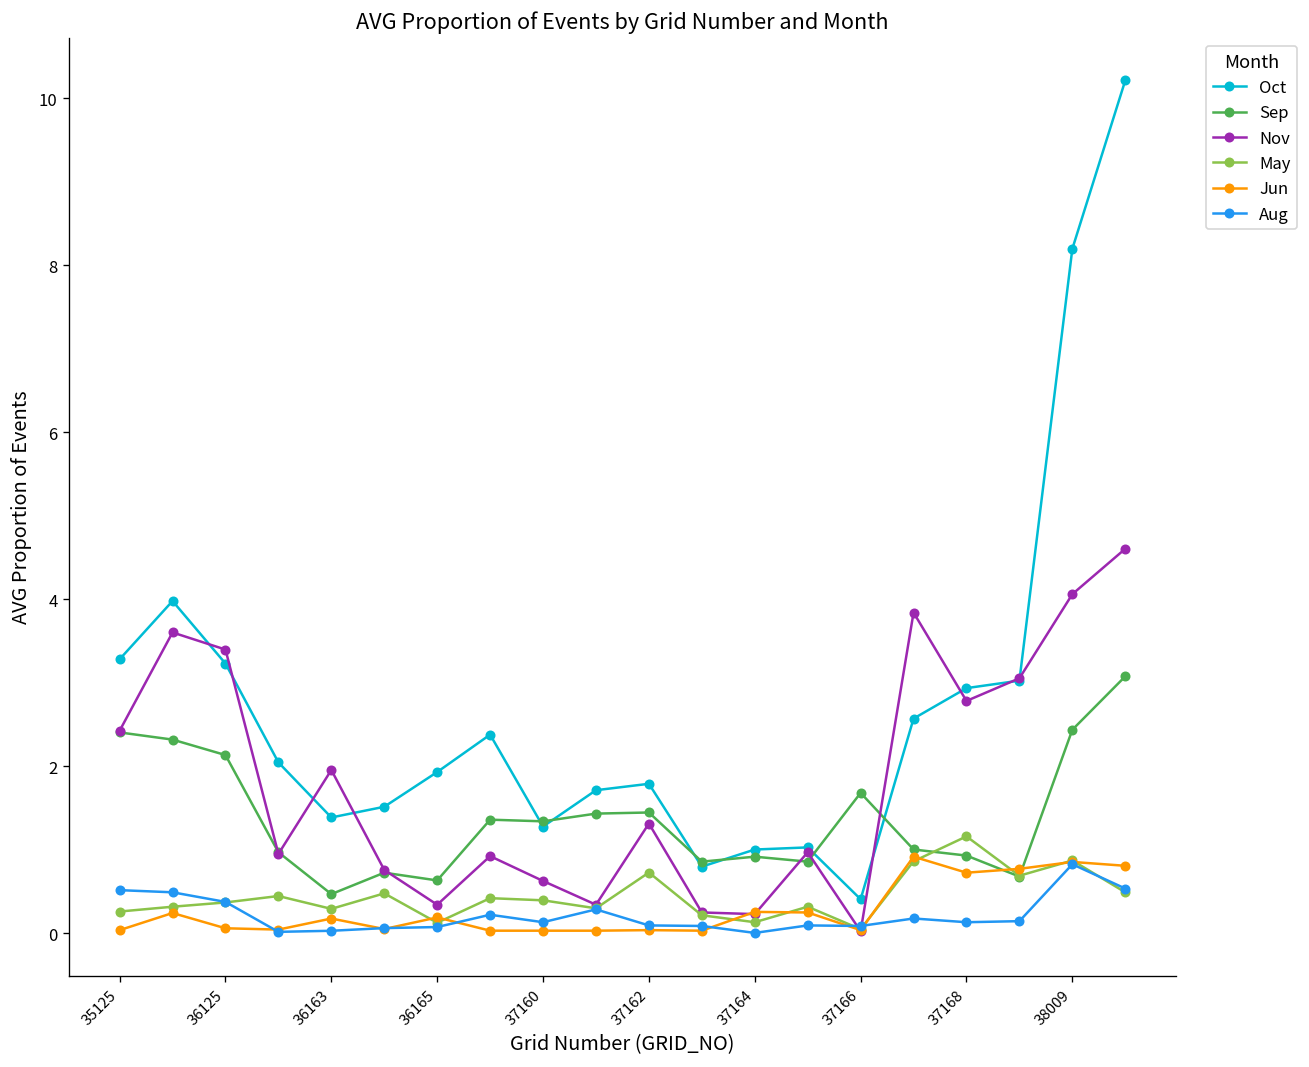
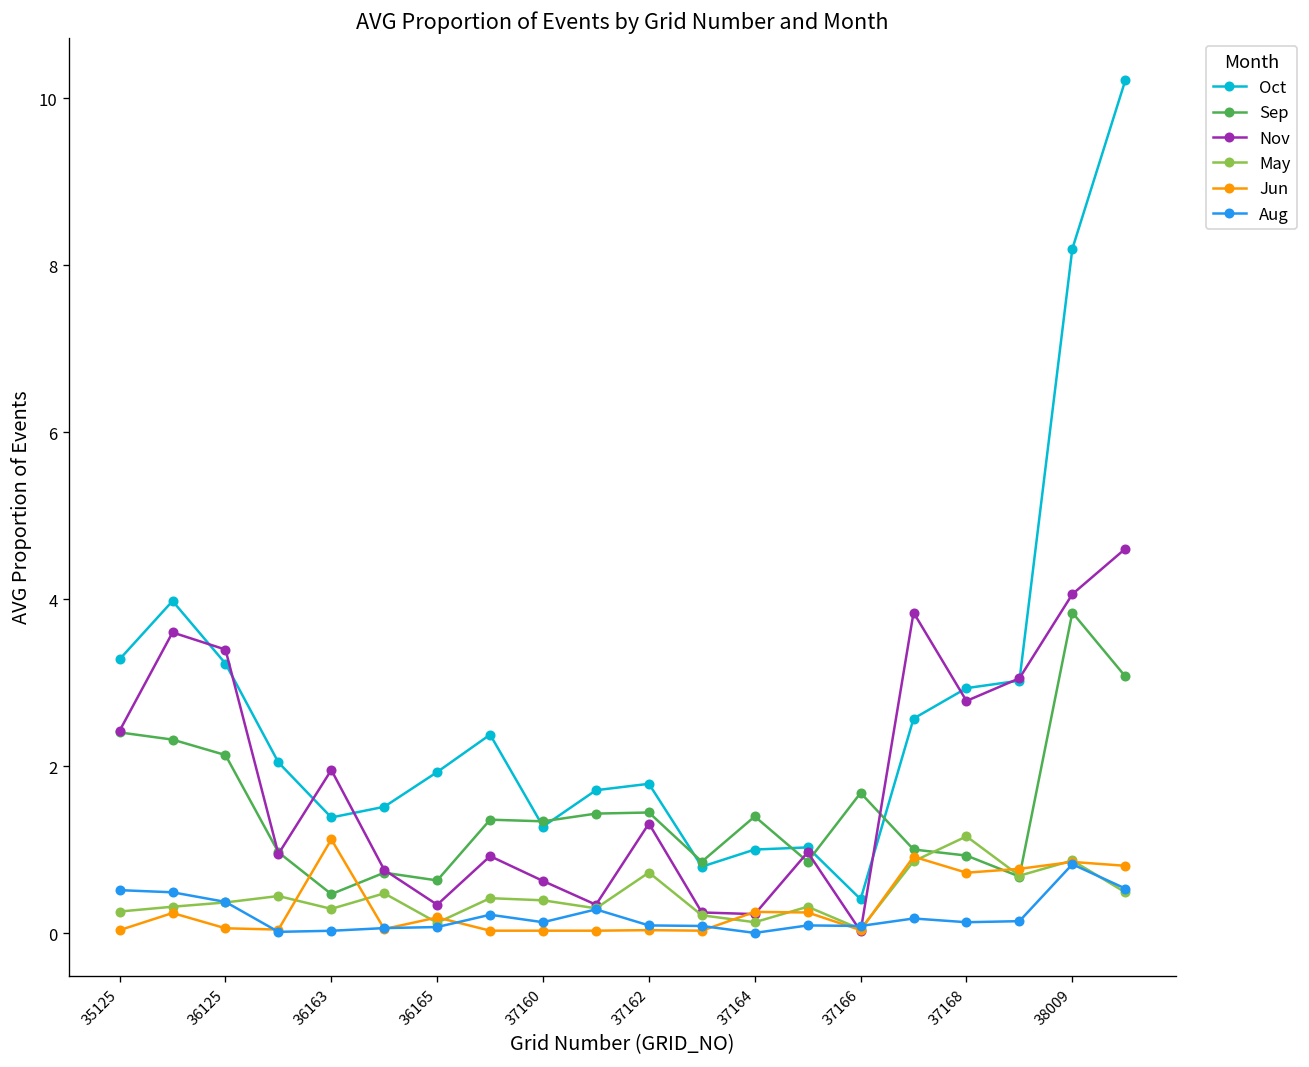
Jun, 36163: 0.2 -> 1.1
Sep, 37164: 0.9 -> 1.4
Sep, 38009: 2.4 -> 3.8
